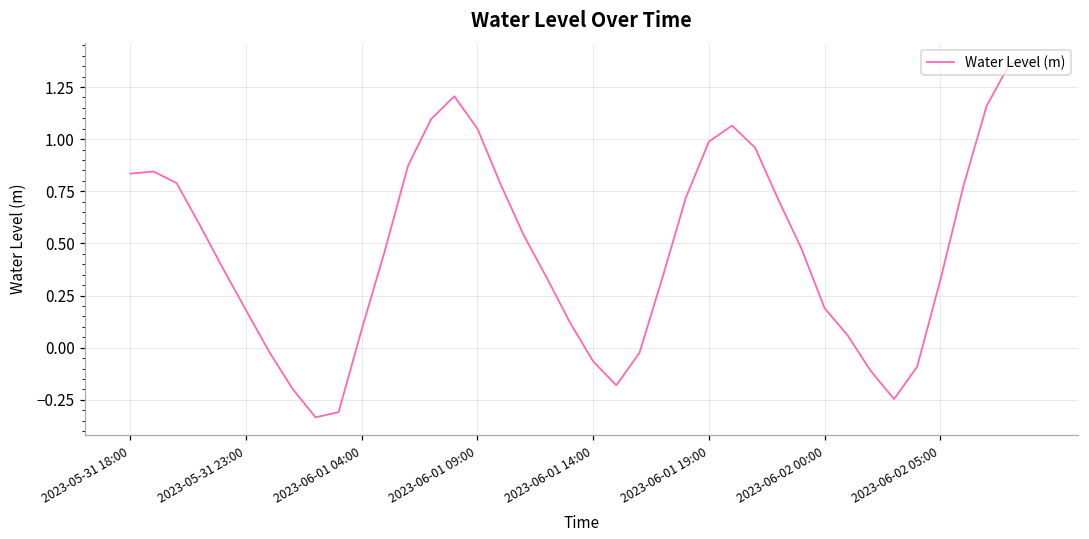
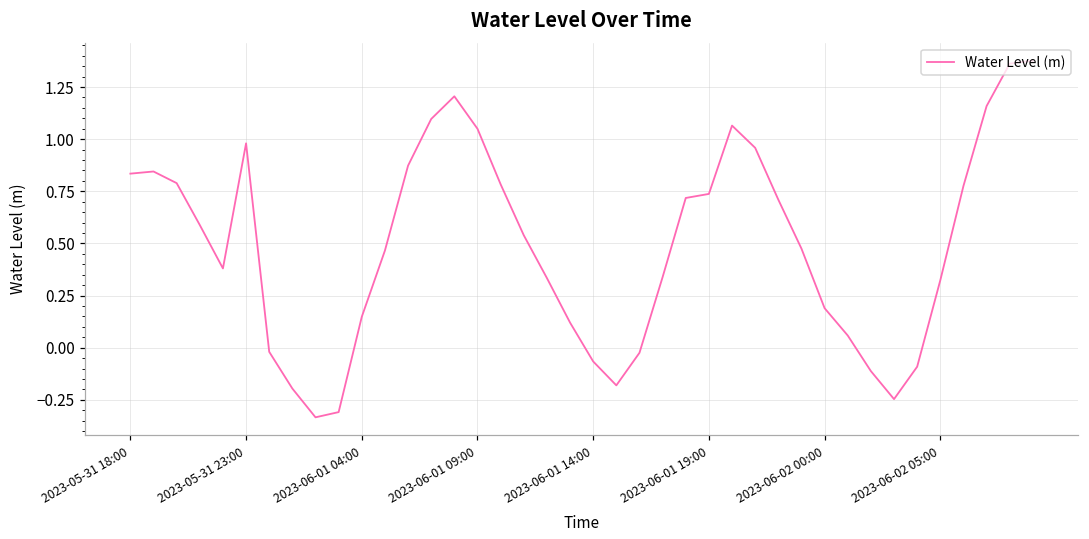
2023-05-31 23:00: 0.18 -> 0.98
2023-06-01 04:00: 0.09 -> 0.15
2023-06-01 19:00: 0.99 -> 0.74
